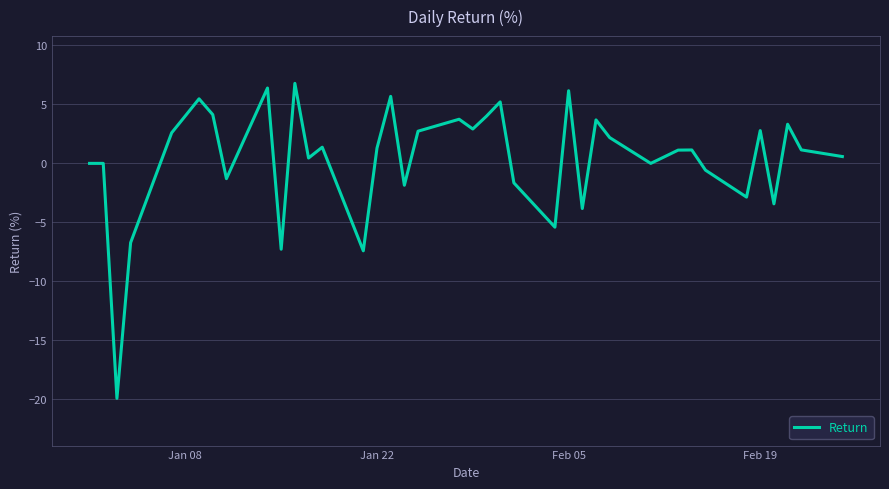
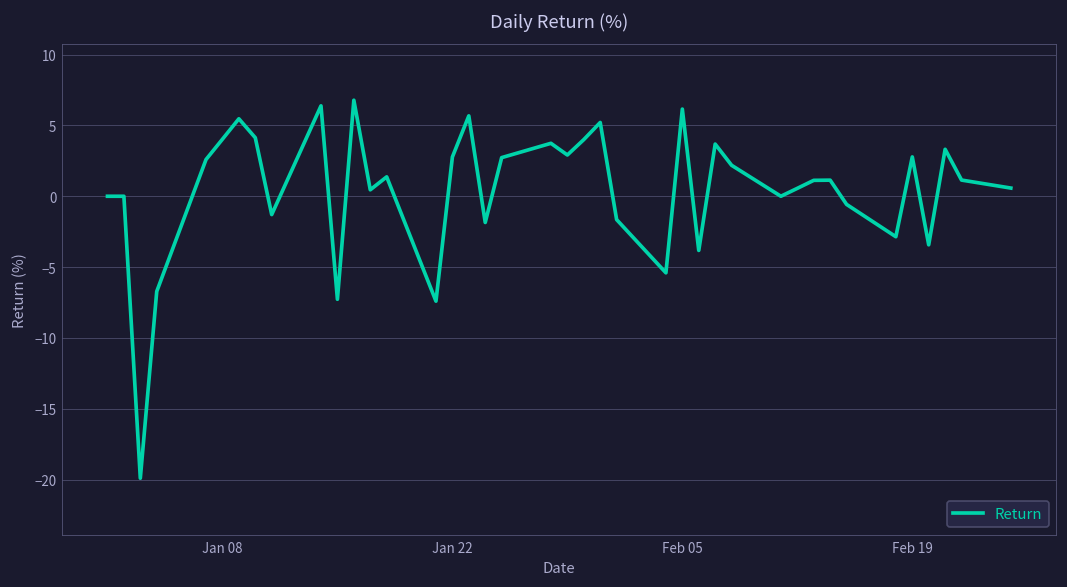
Jan 22: 1.3 -> 2.8
